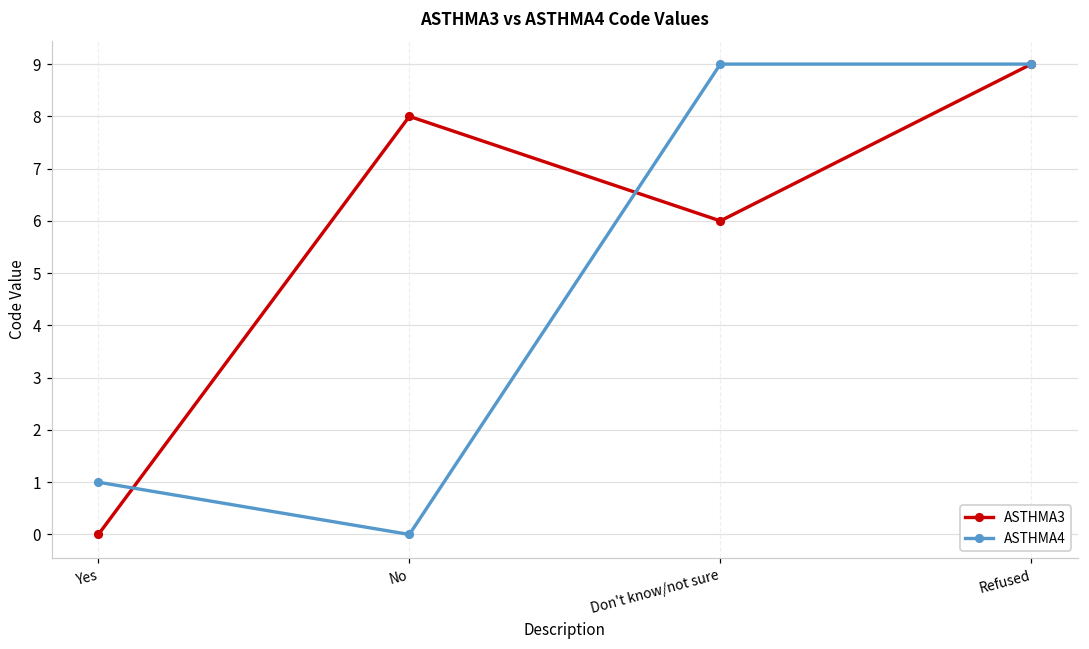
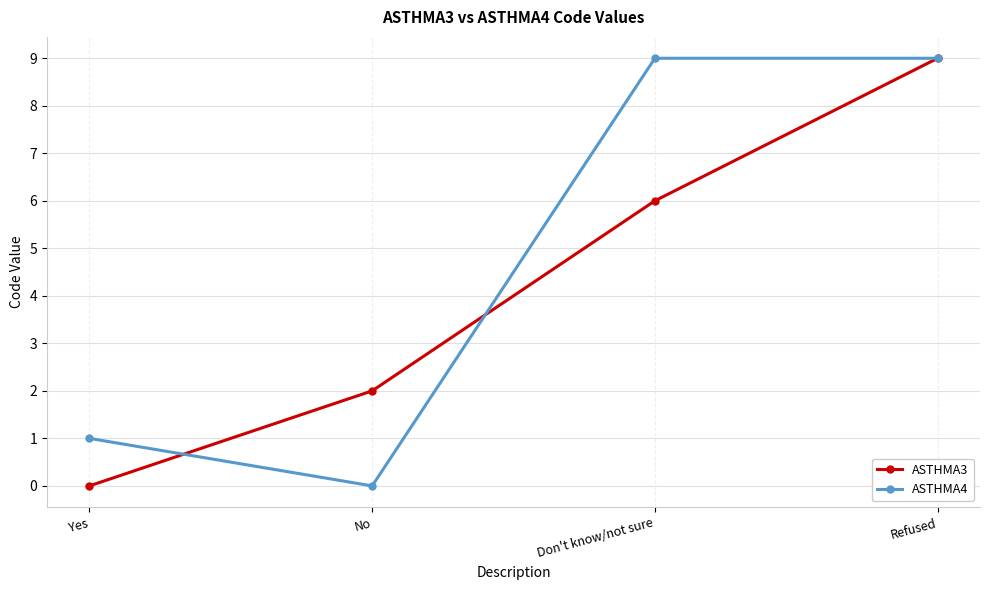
ASTHMA3, No: 8 -> 2
